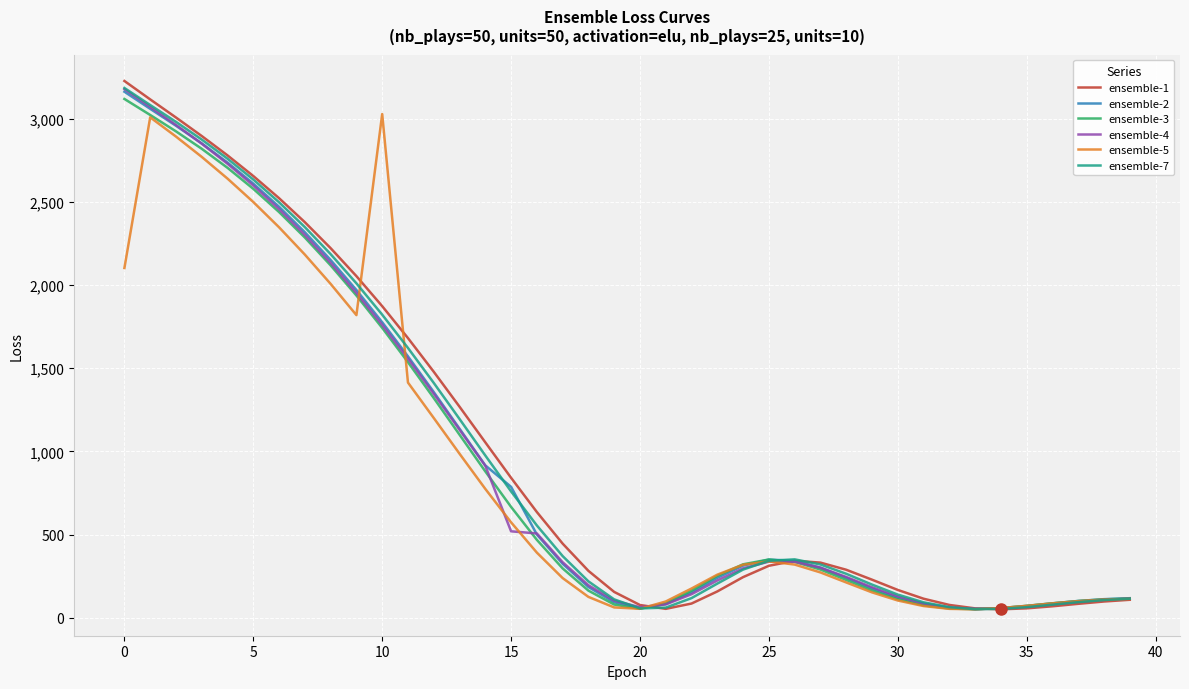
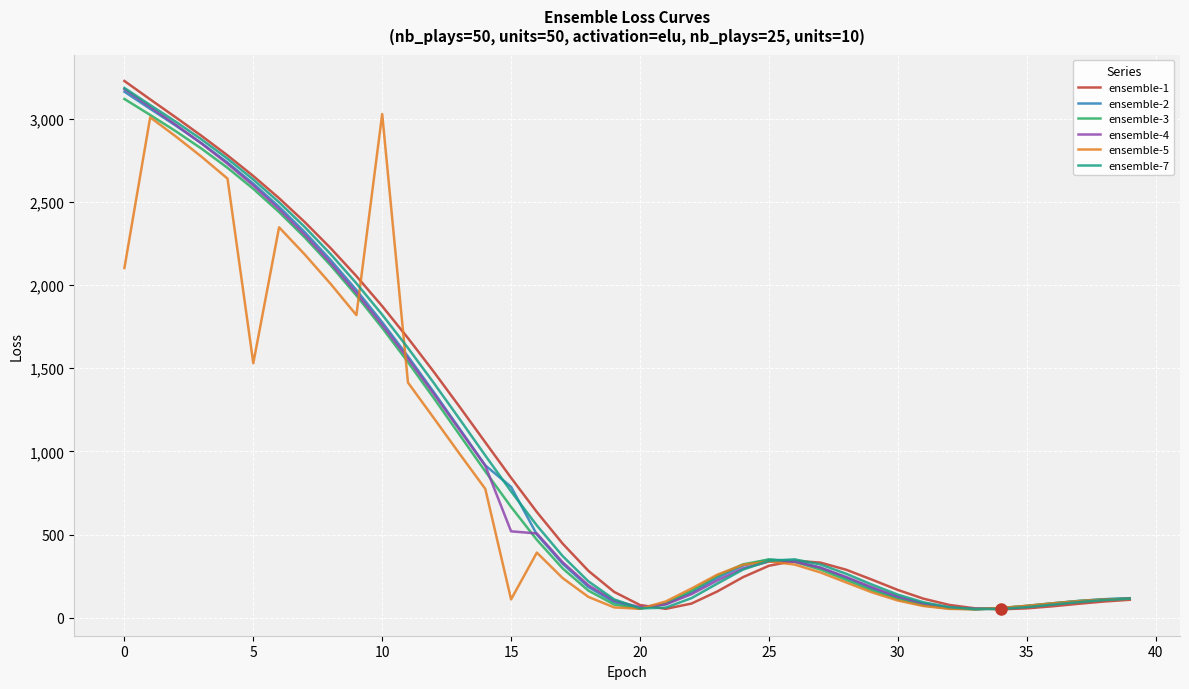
ensemble-5, 5: 2,500 -> 1,530
ensemble-5, 15: 570 -> 110
